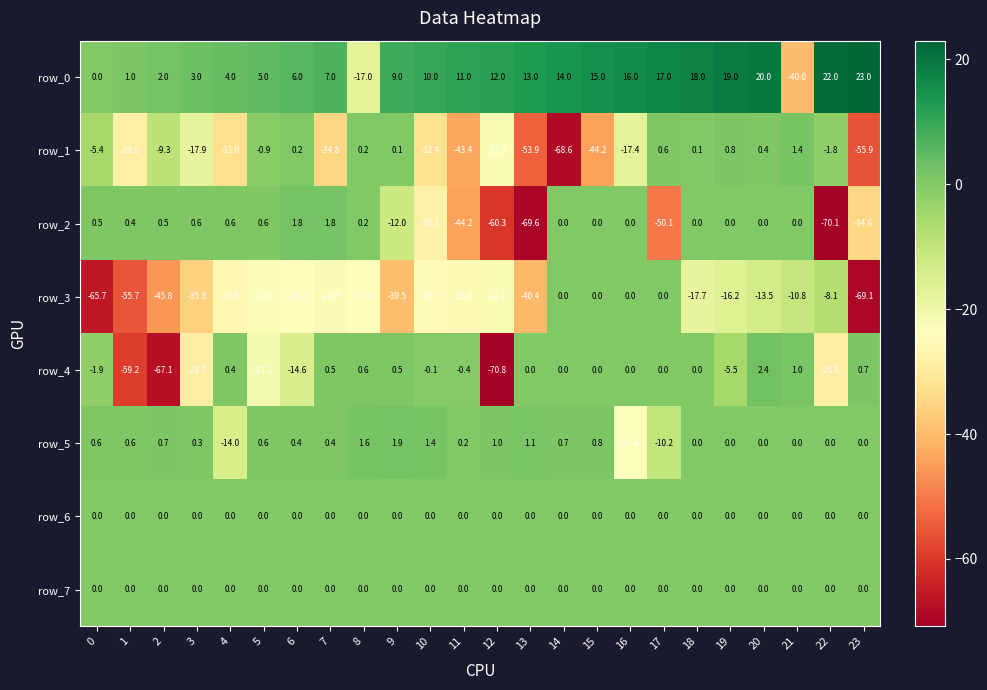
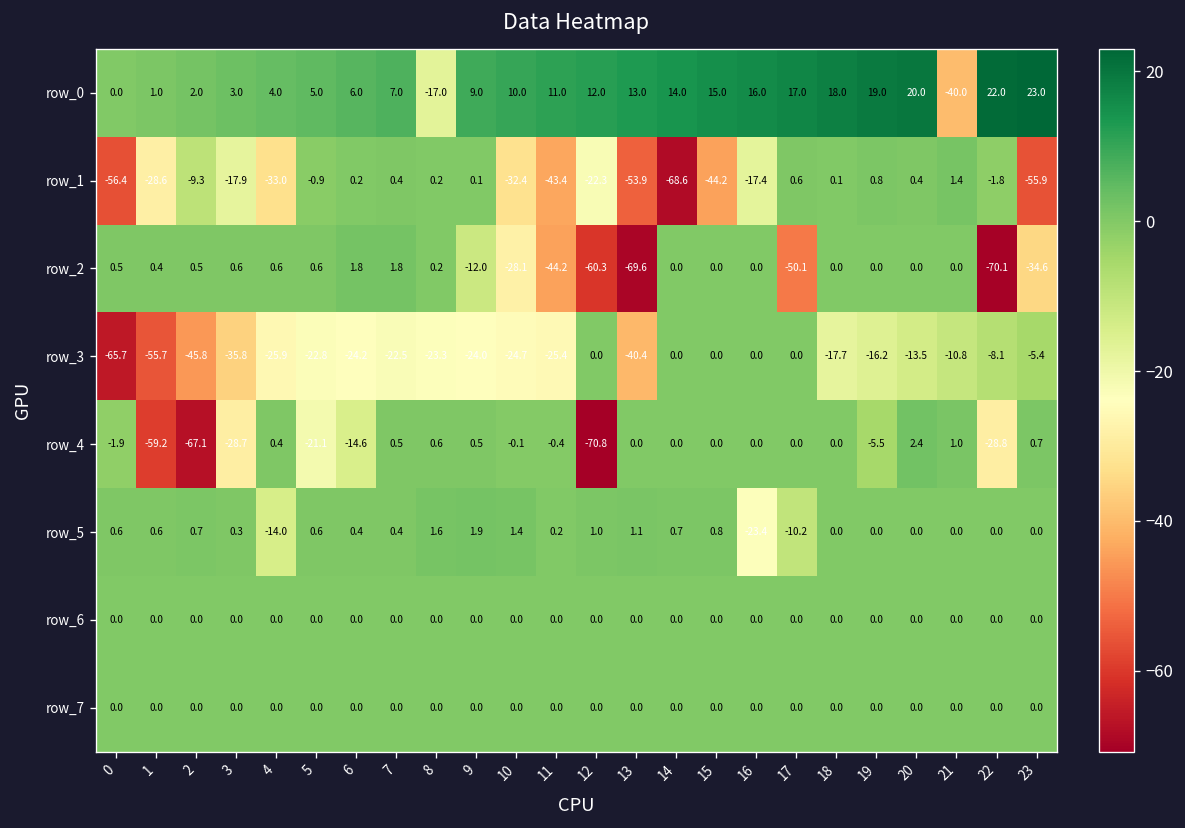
row_1, 0: -5.4 -> -56.4
row_1, 7: -34.8 -> 0.4
row_3, 9: -39.5 -> -24.0
row_3, 12: -22.1 -> 0.0
row_3, 23: -69.1 -> -5.4
